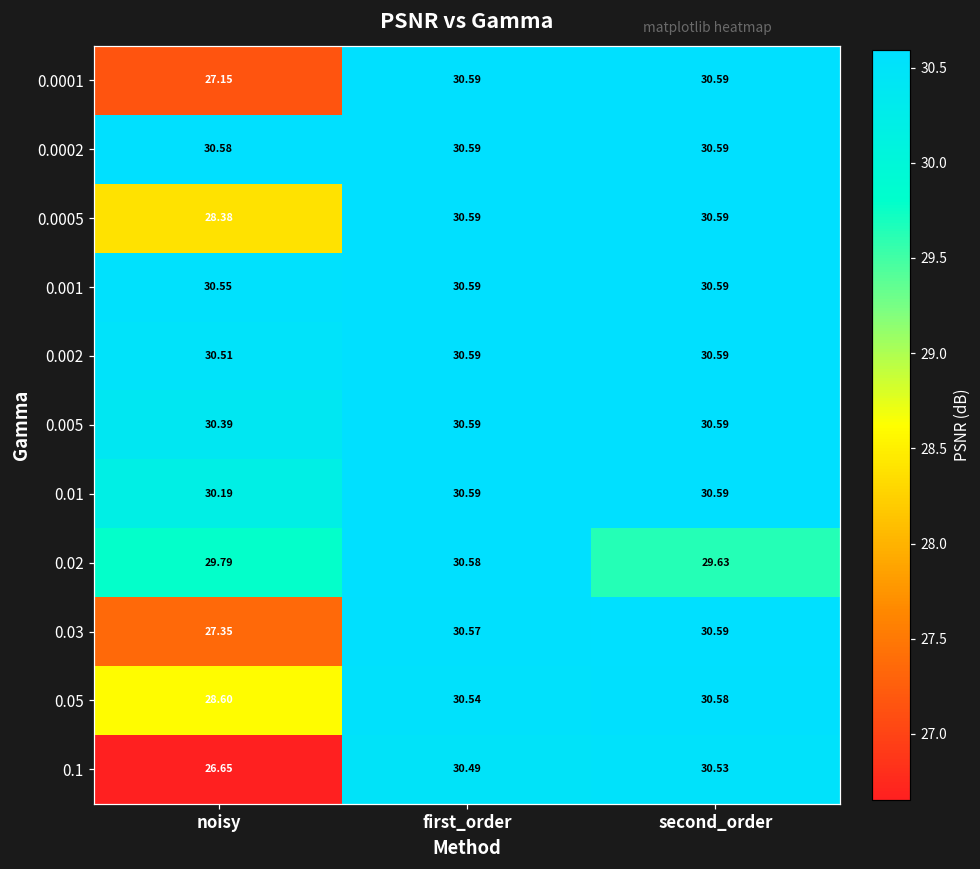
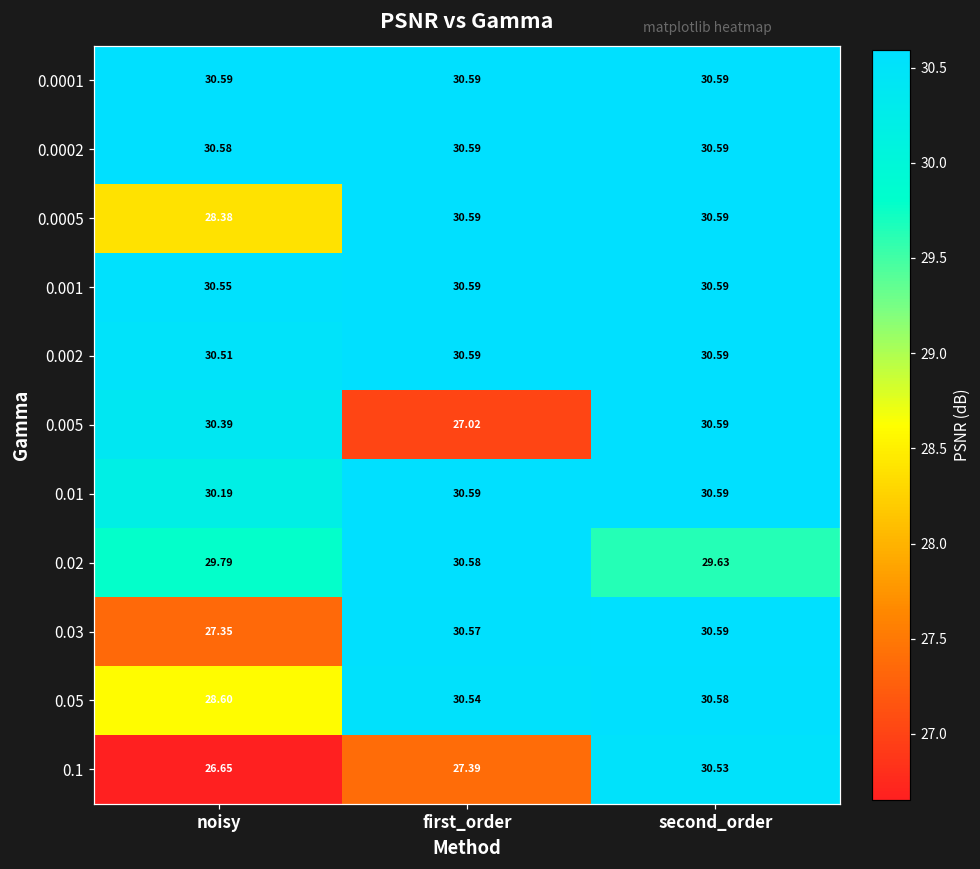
0.0001, noisy: 27.15 -> 30.59
0.005, first_order: 30.59 -> 27.02
0.1, first_order: 30.49 -> 27.39
